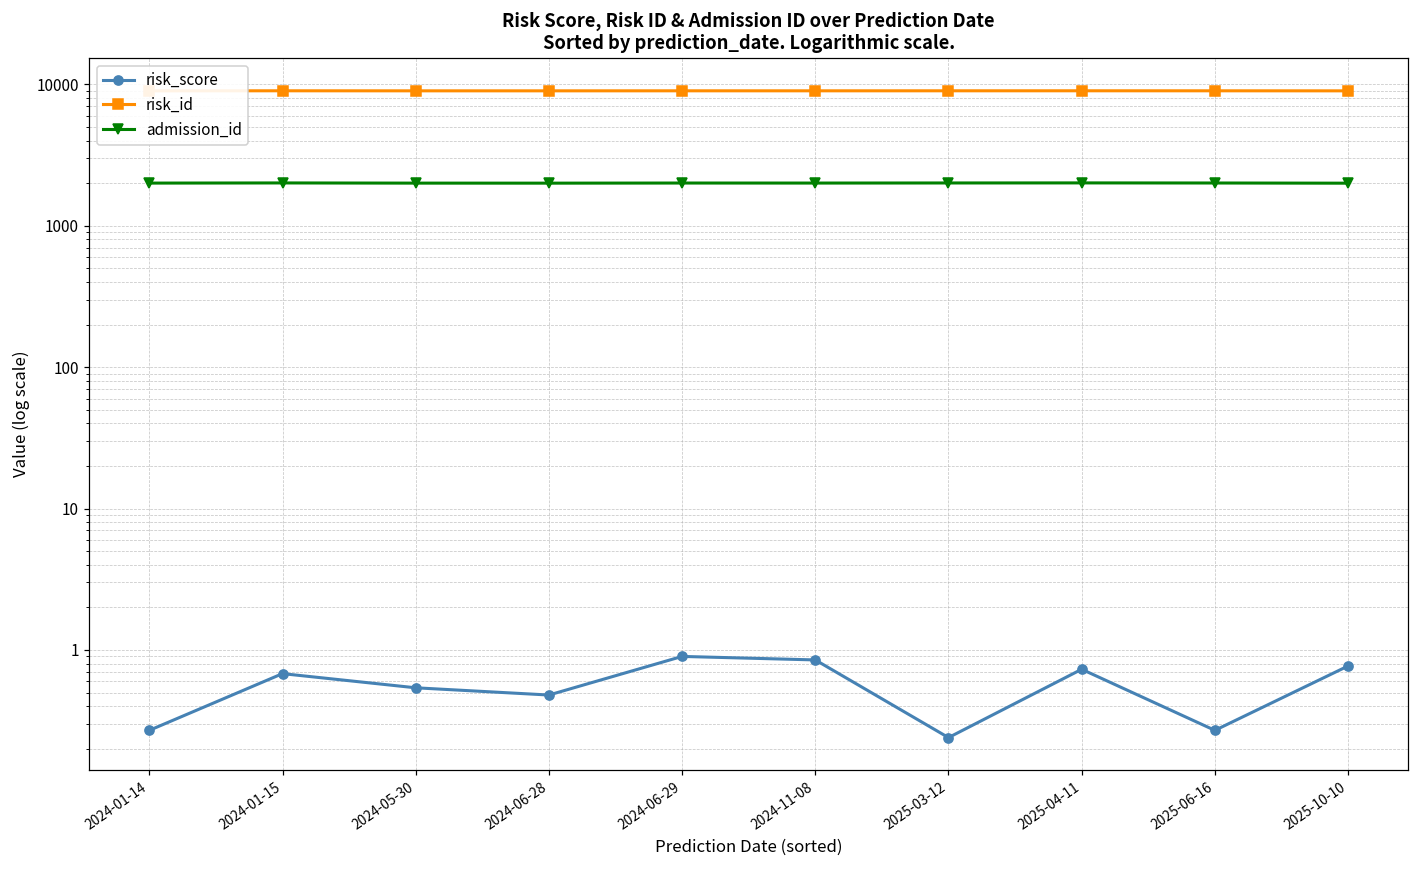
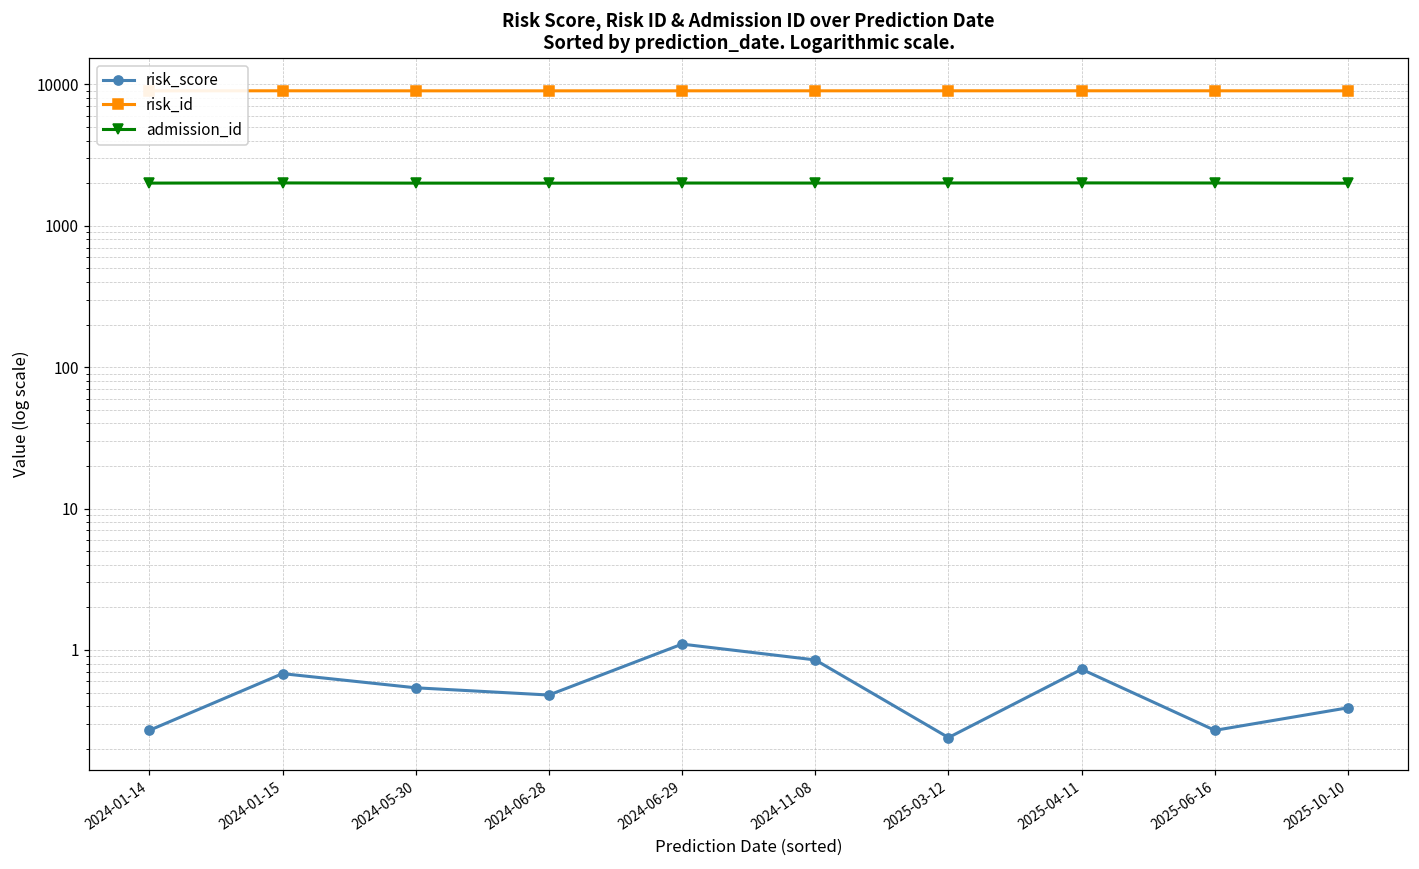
risk_score, 2024-06-29: 0.9 -> 1.1
risk_score, 2025-10-10: 0.8 -> 0.39
